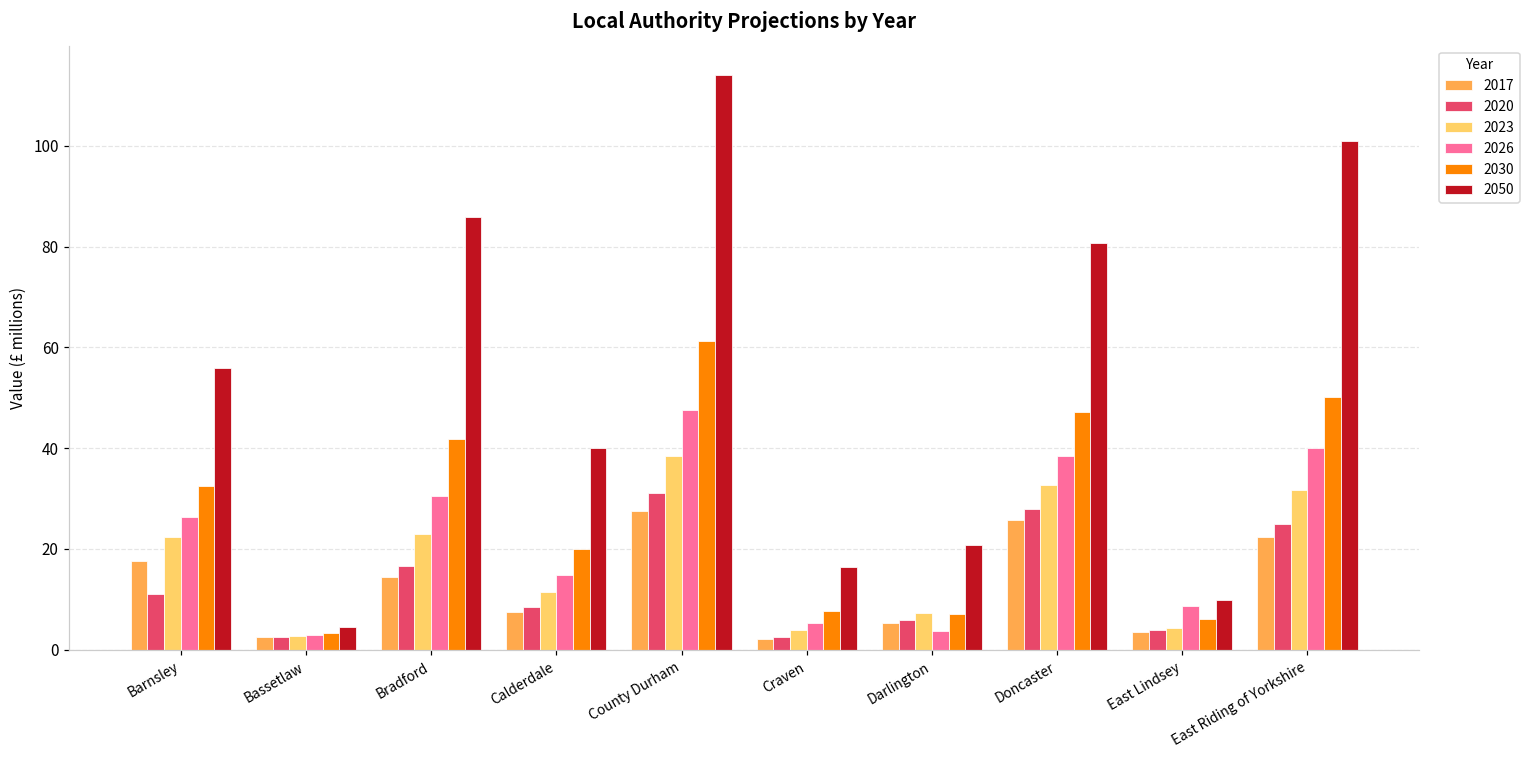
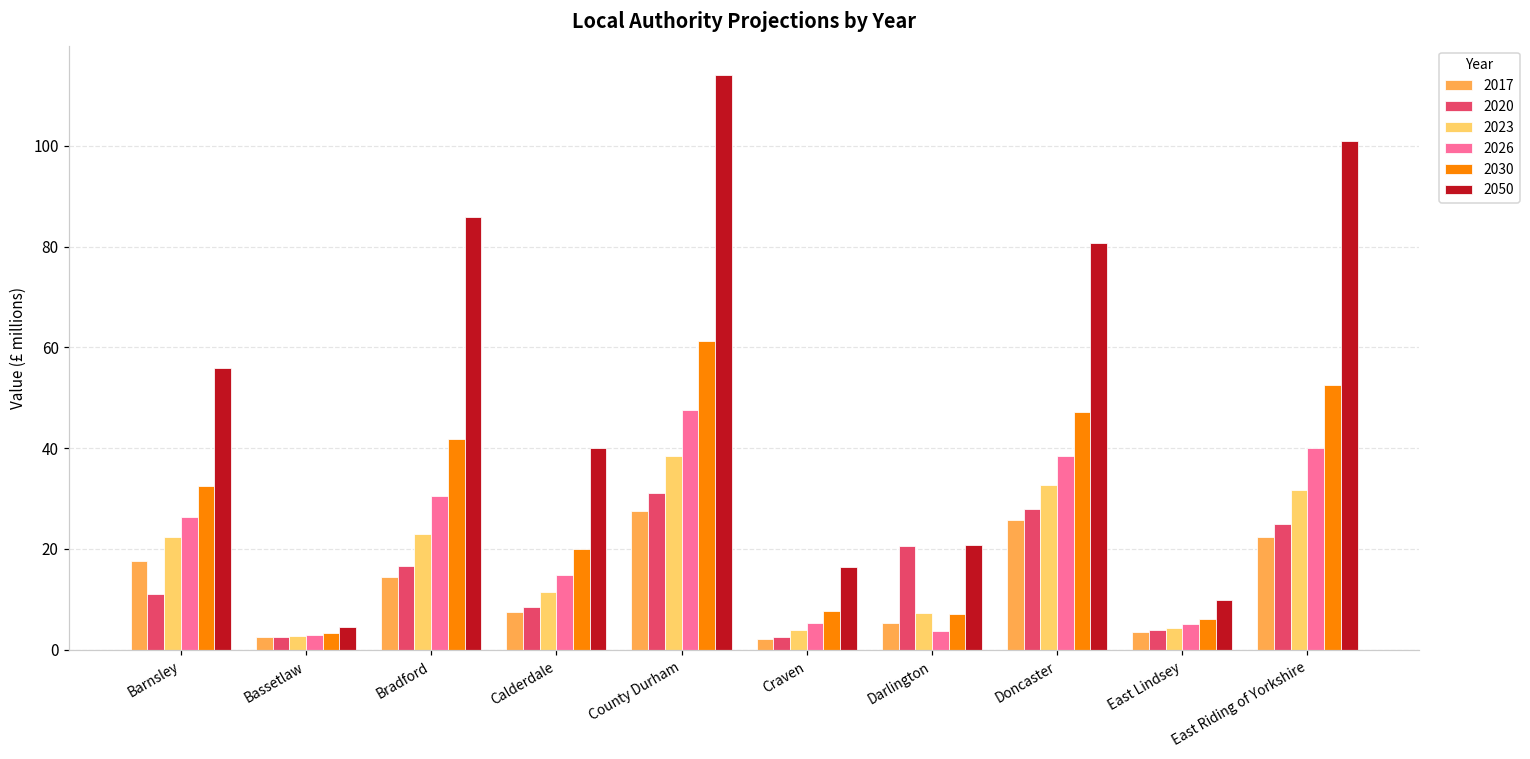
2020, Darlington: 6 -> 21
2026, East Lindsey: 9 -> 5
2030, East Riding of Yorkshire: 50 -> 53
